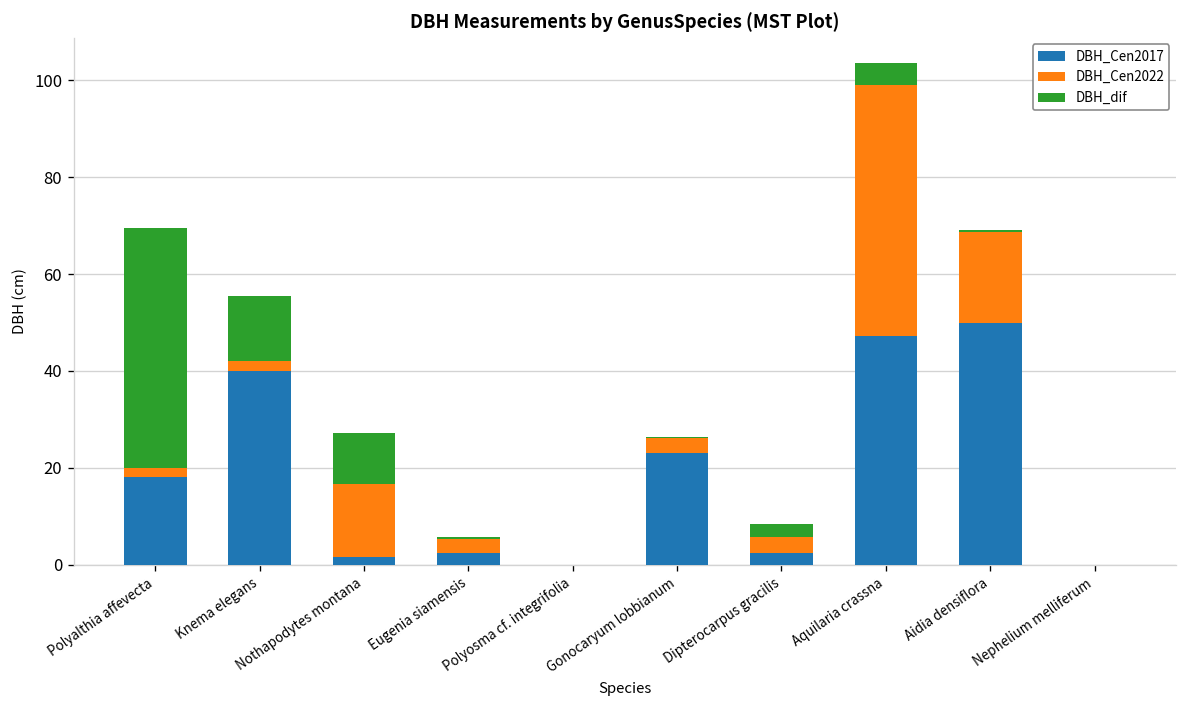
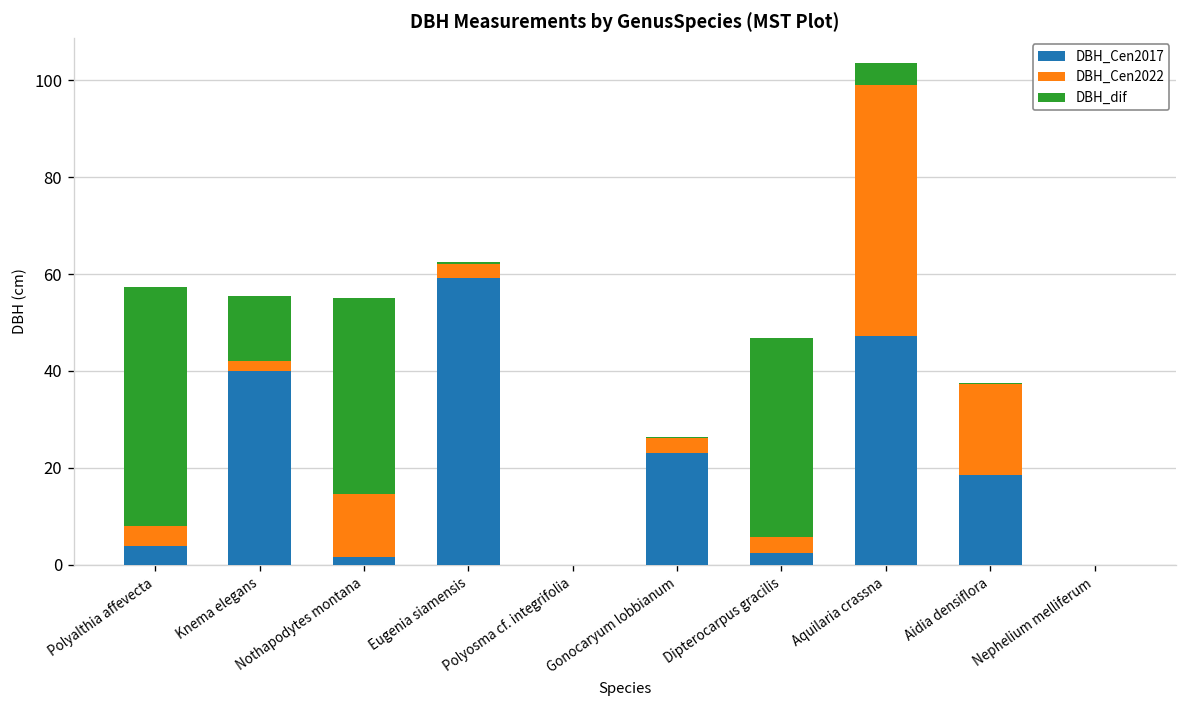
DBH_Cen2017, Polyalthia affevecta: 18 -> 4
DBH_Cen2022, Polyalthia affevecta: 2 -> 4
DBH_Cen2022, Nothapodytes montana: 15 -> 13
DBH_dif, Nothapodytes montana: 11 -> 40
DBH_Cen2017, Eugenia siamensis: 3 -> 59
DBH_dif, Dipterocarpus gracilis: 3 -> 41
DBH_Cen2017, Aidia densiflora: 50 -> 19
